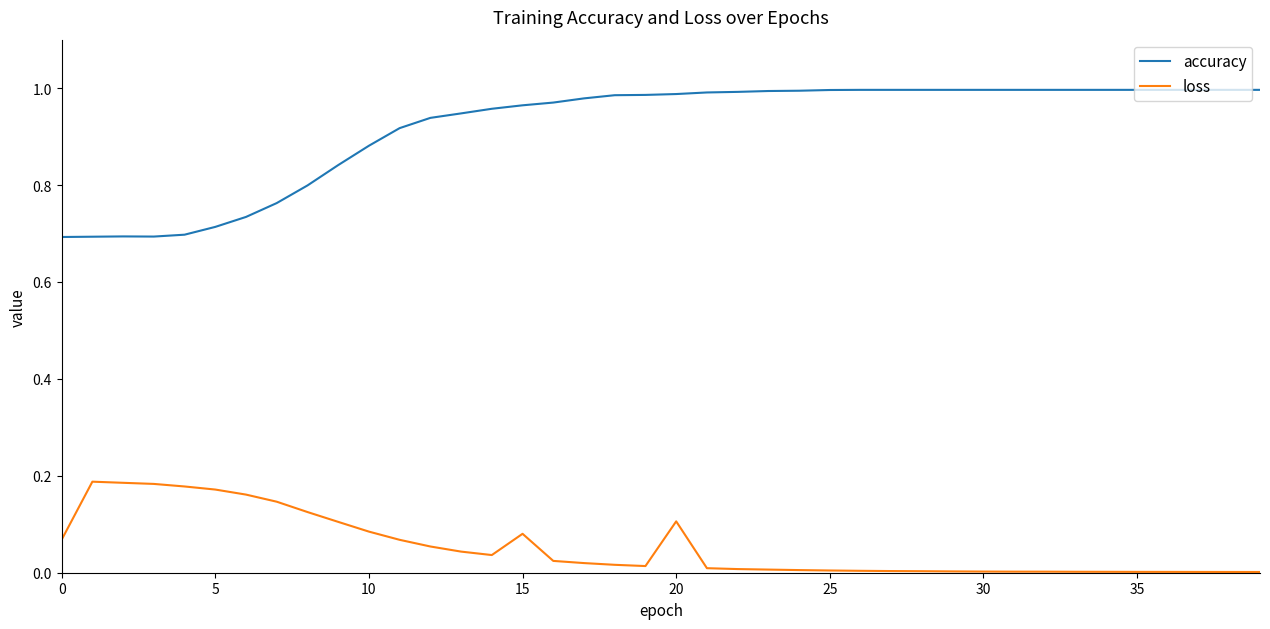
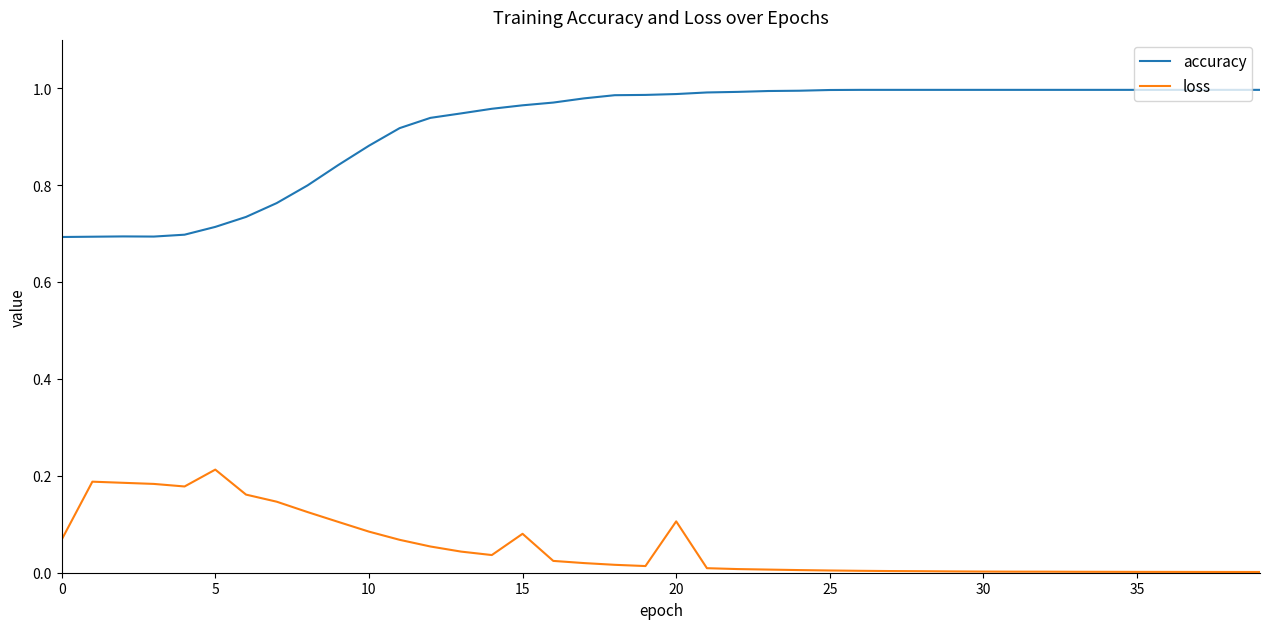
loss, 5: 0.17 -> 0.21
